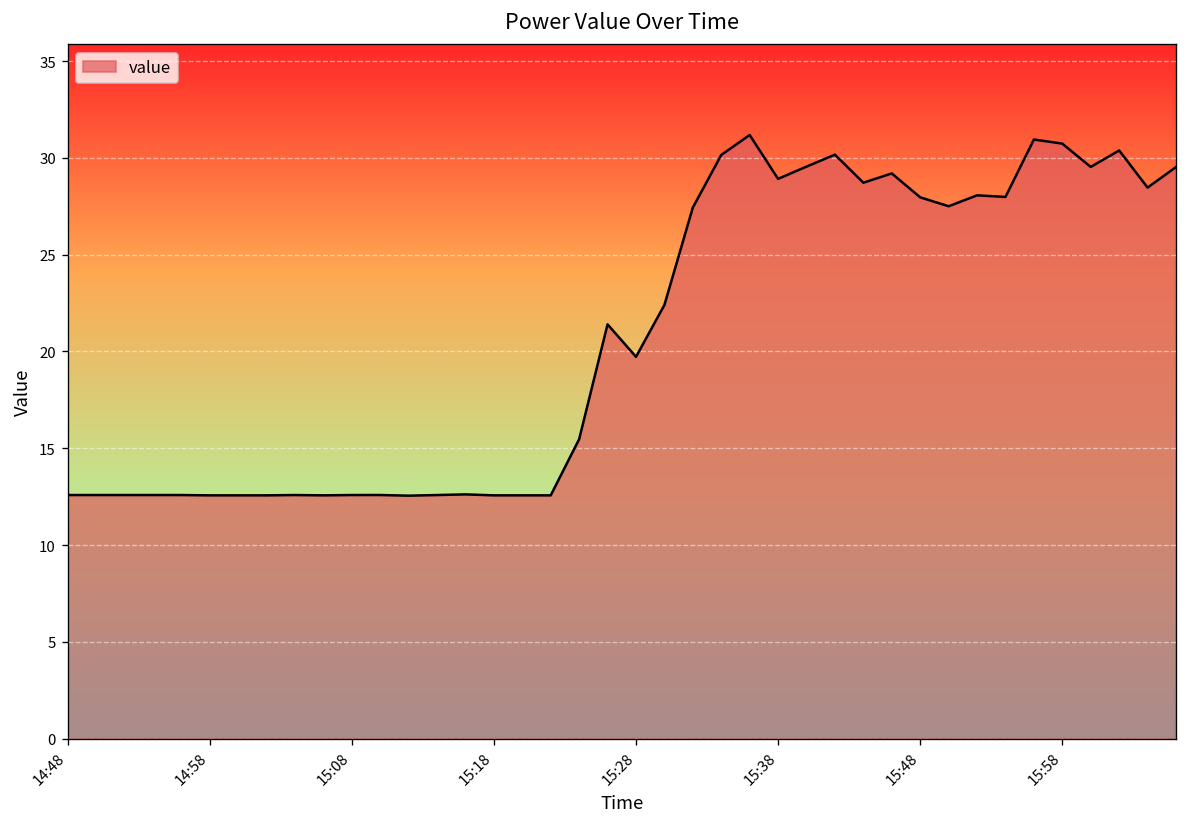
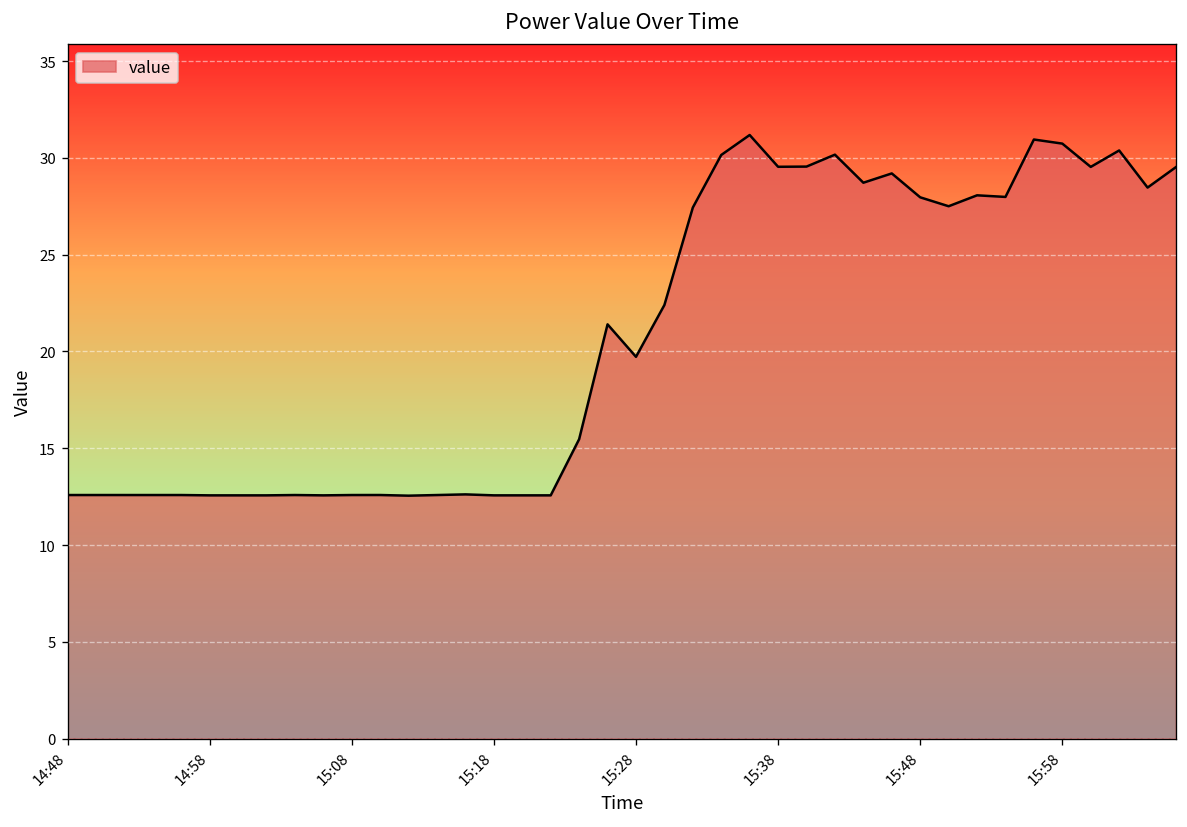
15:38: 28.9 -> 29.5
